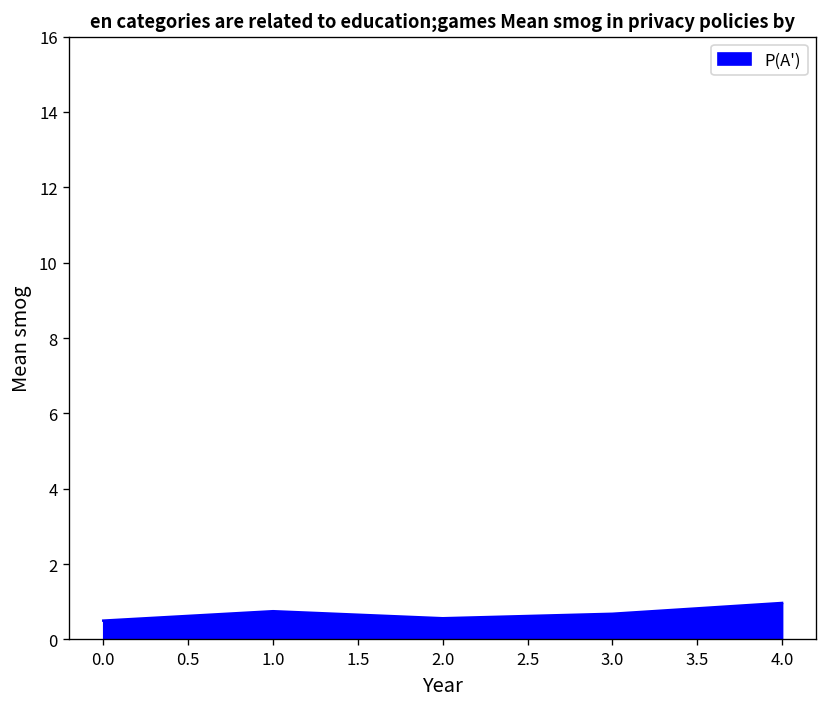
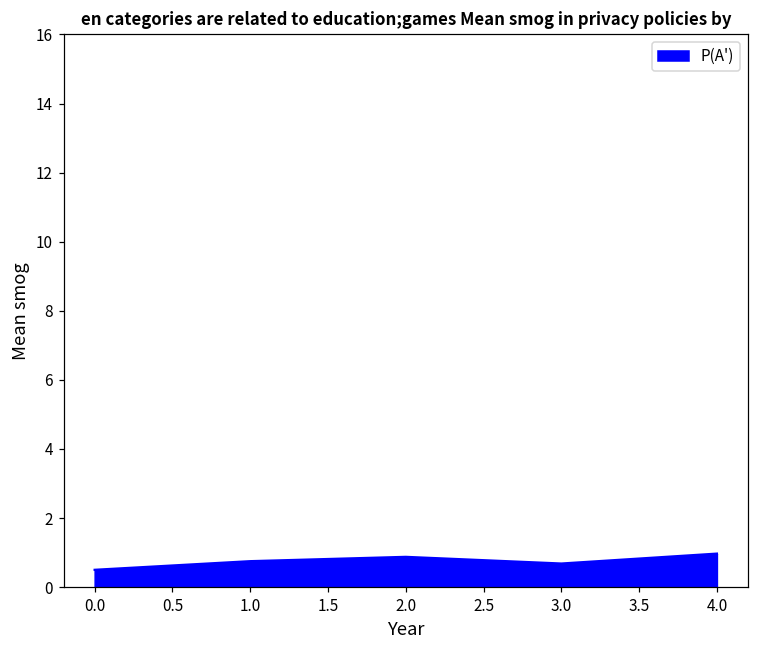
2.0: 0.6 -> 0.9
